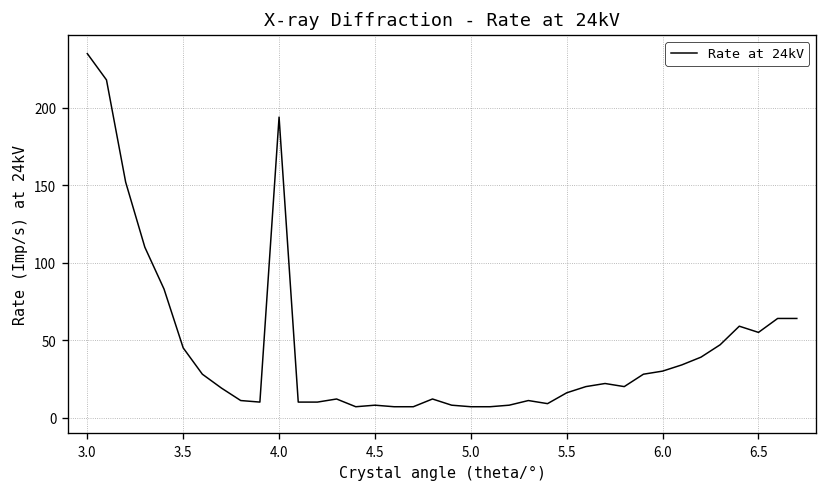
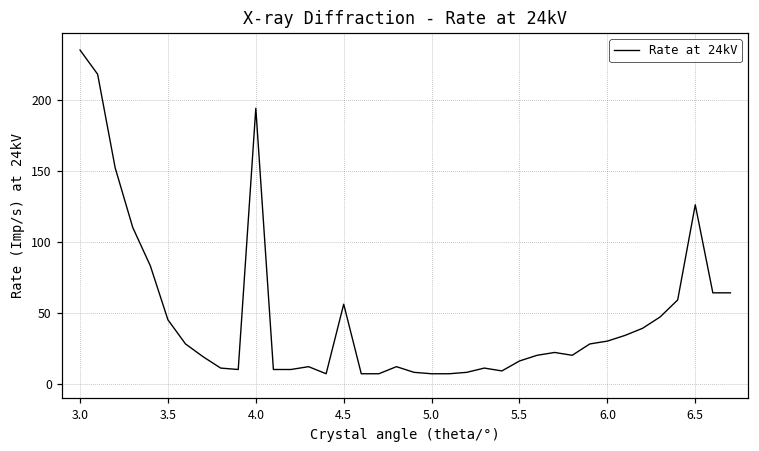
4.5: 8 -> 56
6.5: 55 -> 126
